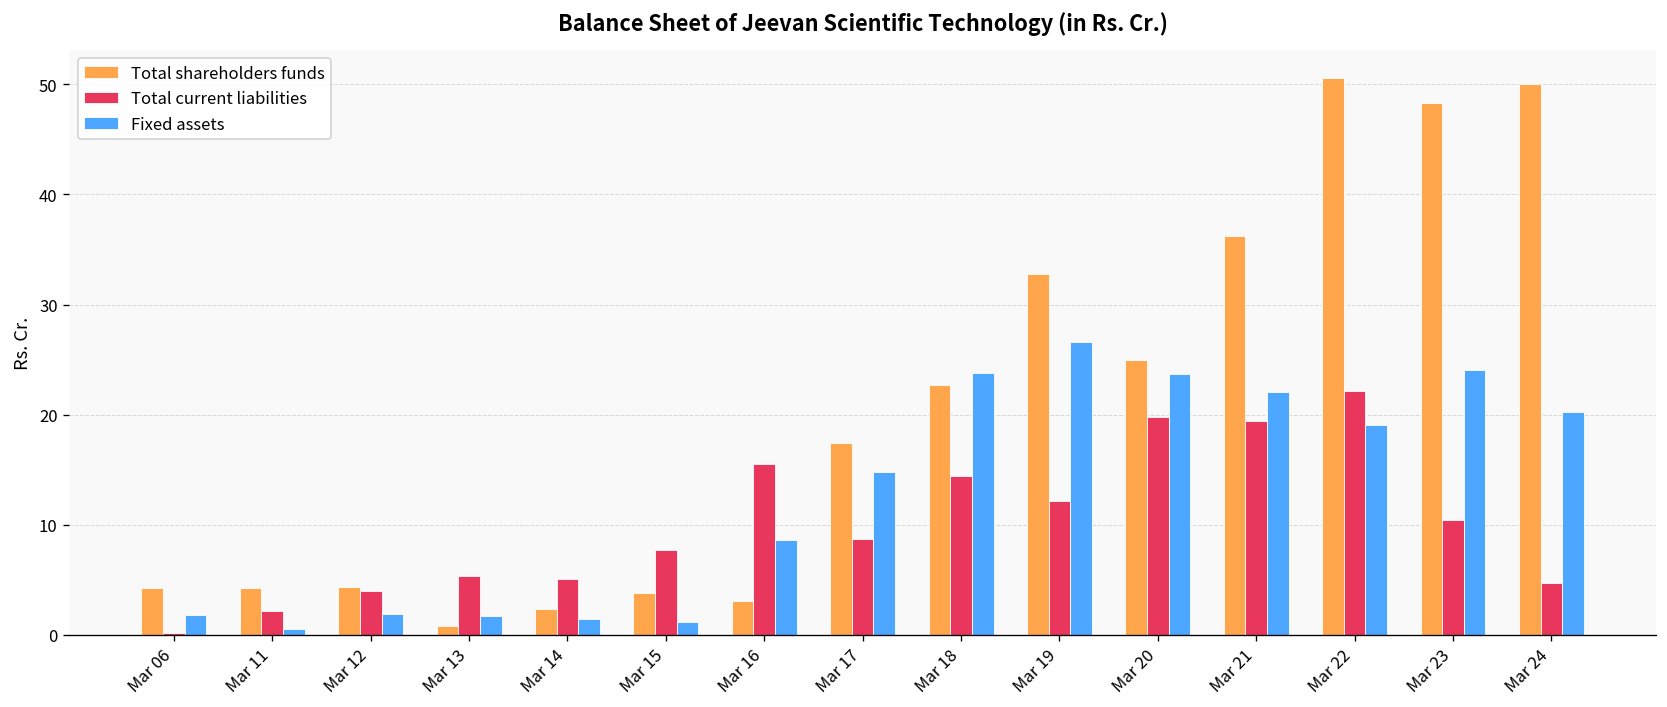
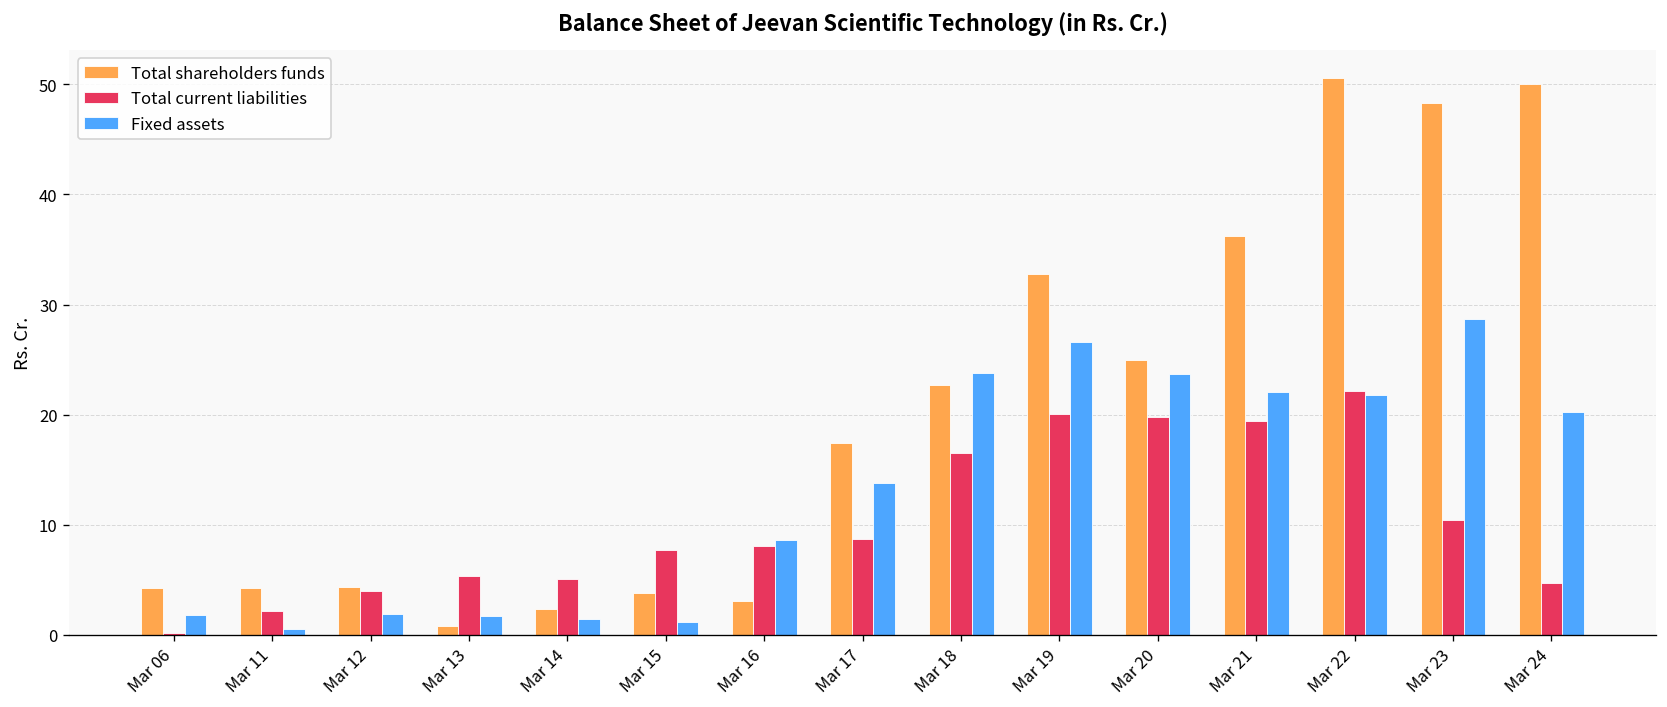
Total current liabilities, Mar 16: 16 -> 8
Fixed assets, Mar 17: 15 -> 14
Total current liabilities, Mar 18: 14 -> 17
Total current liabilities, Mar 19: 12 -> 20
Fixed assets, Mar 22: 19 -> 22
Fixed assets, Mar 23: 24 -> 29
